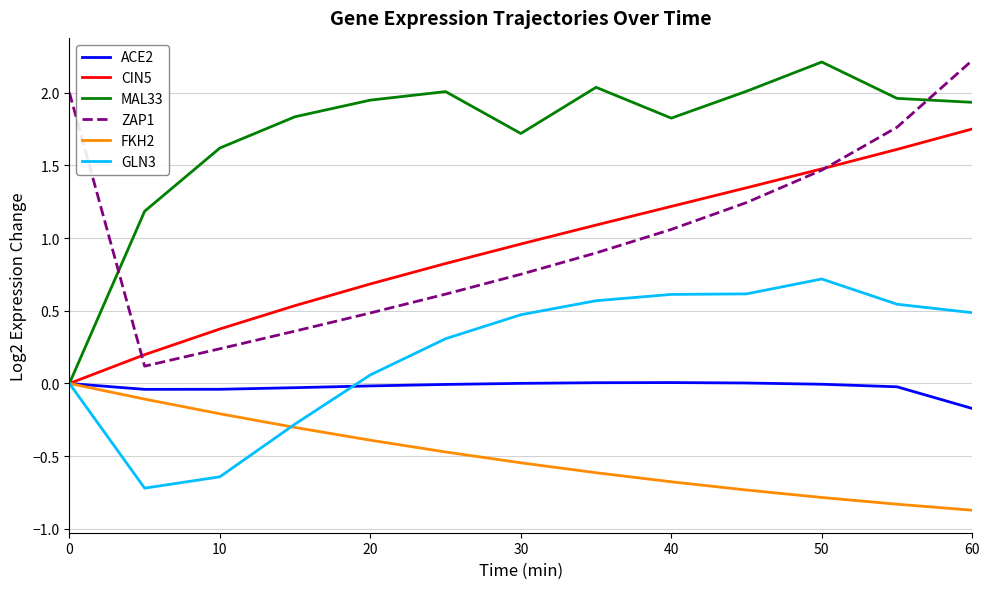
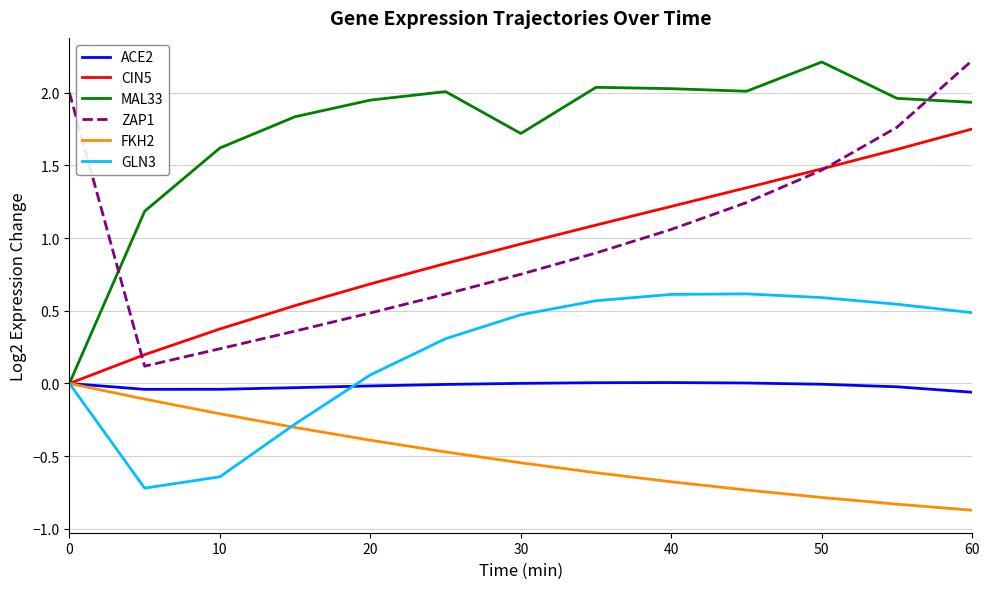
MAL33, 40: 1.82 -> 2.03
GLN3, 50: 0.72 -> 0.59
ACE2, 60: -0.17 -> -0.06
